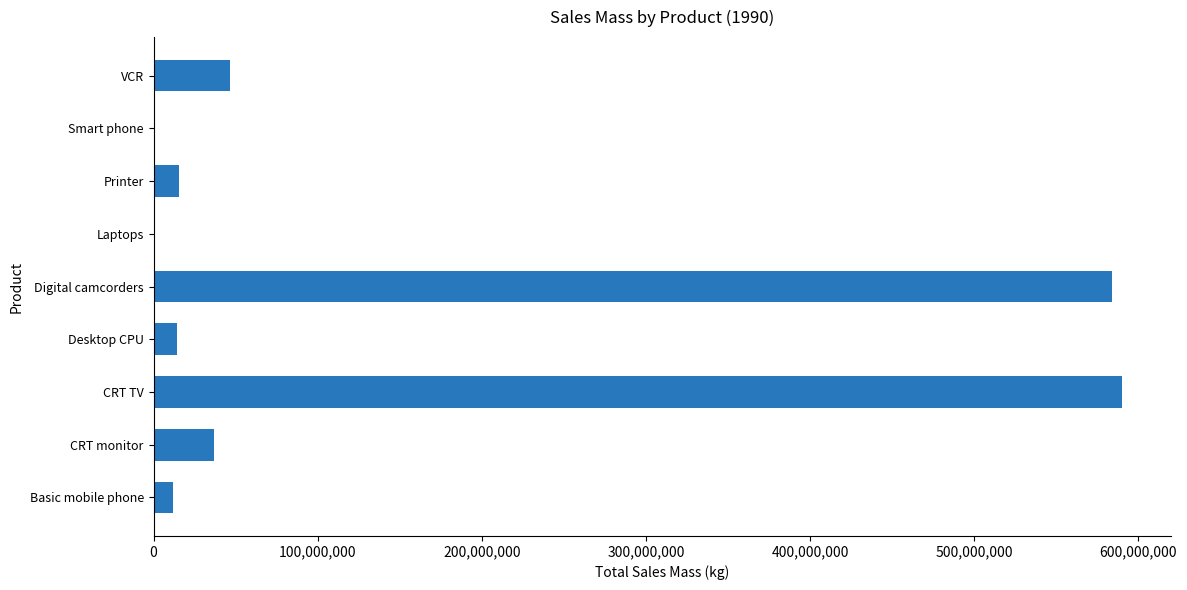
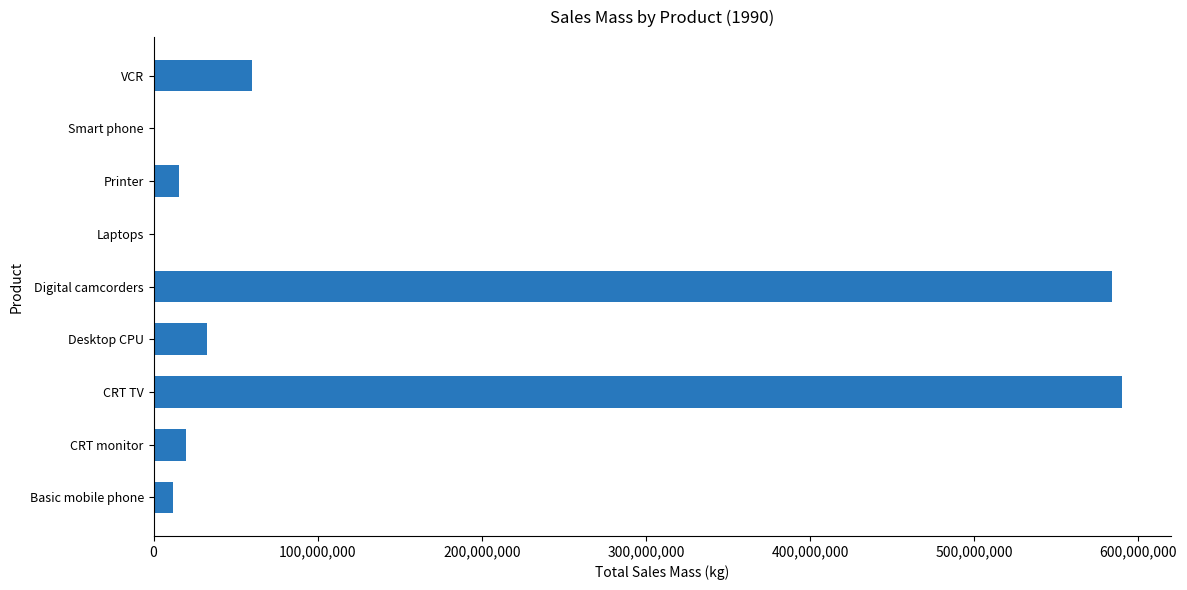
VCR: 47,000,000 -> 60,000,000
Desktop CPU: 14,000,000 -> 33,000,000
CRT monitor: 37,000,000 -> 20,000,000
